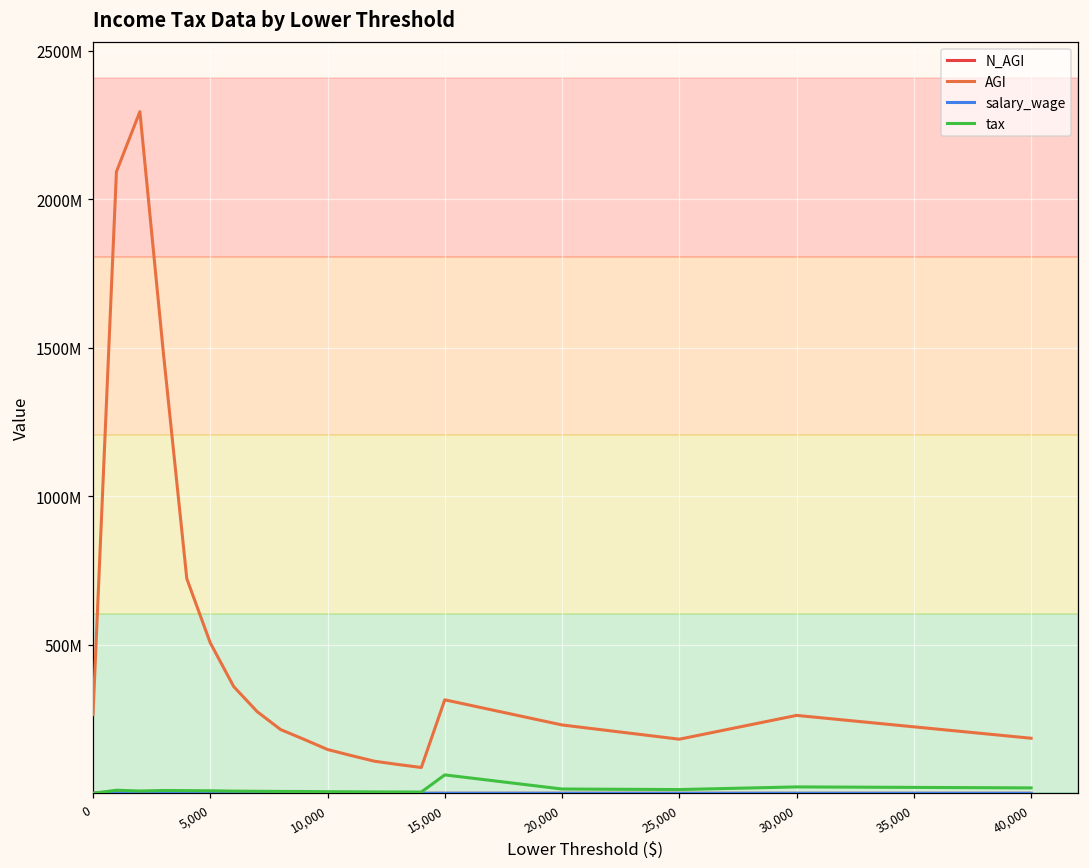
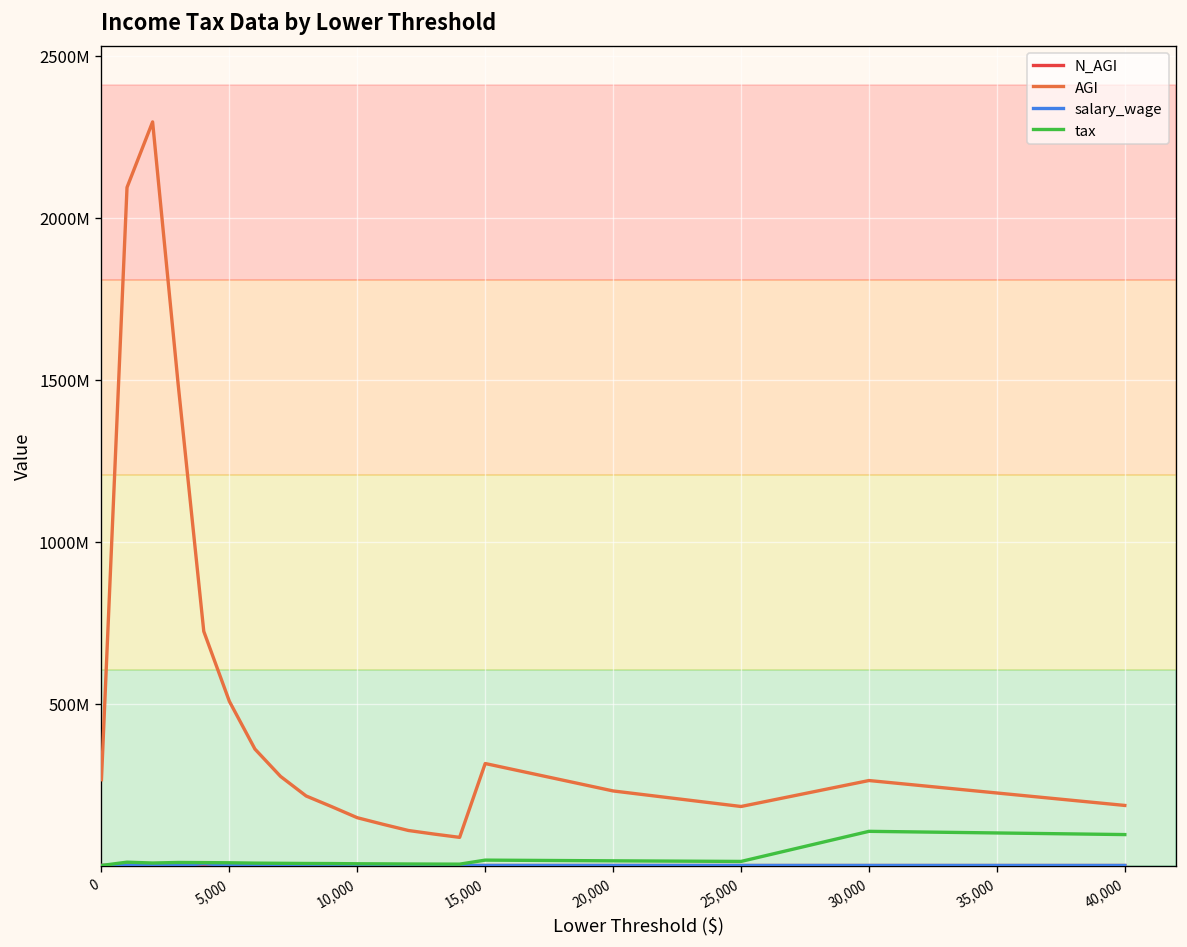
tax, 15,000: 60000000 -> 20000000
tax, 30,000: 20000000 -> 110000000
tax, 40,000: 20000000 -> 100000000
